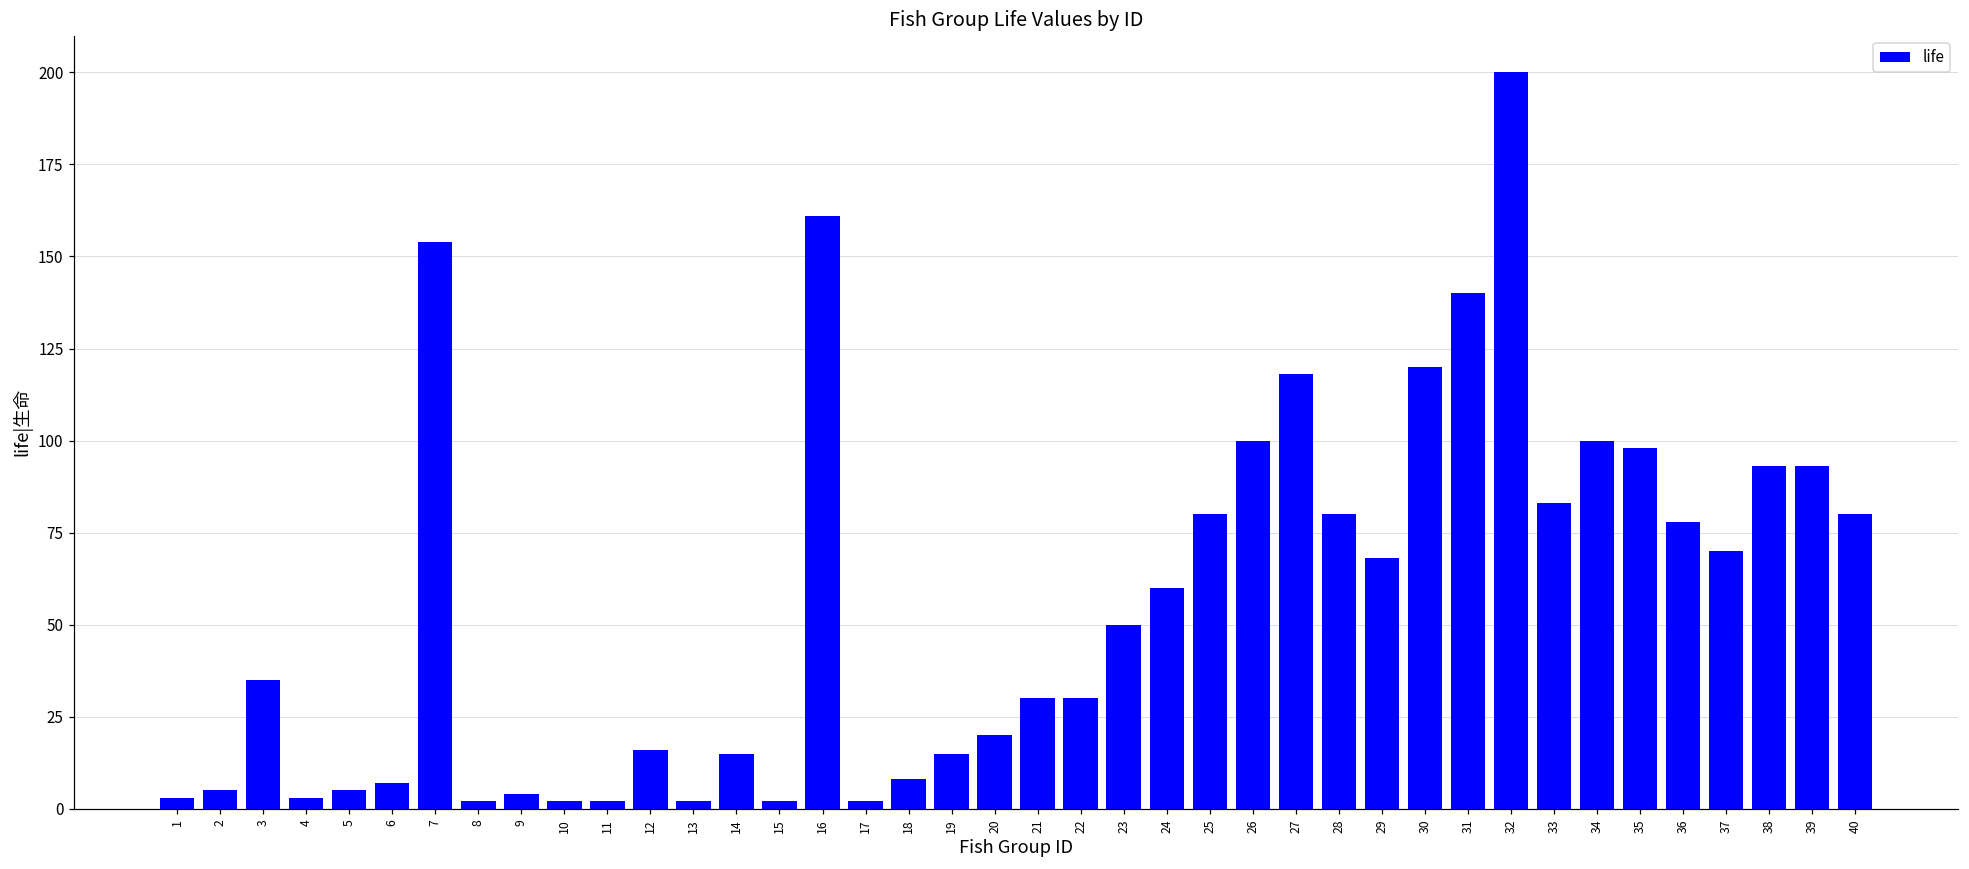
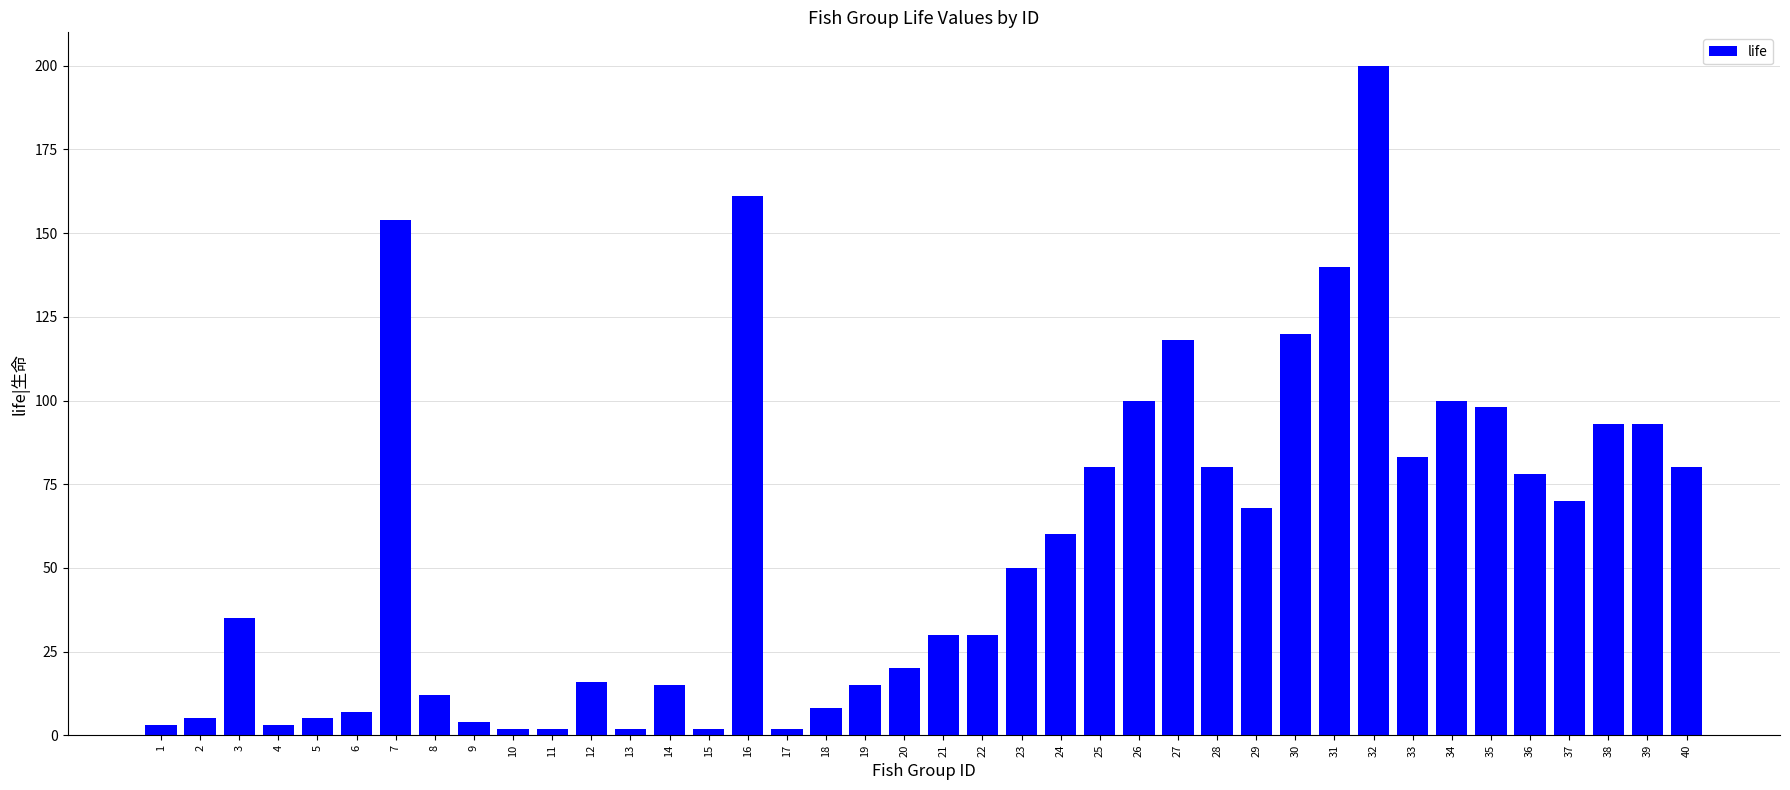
8: 2 -> 12
